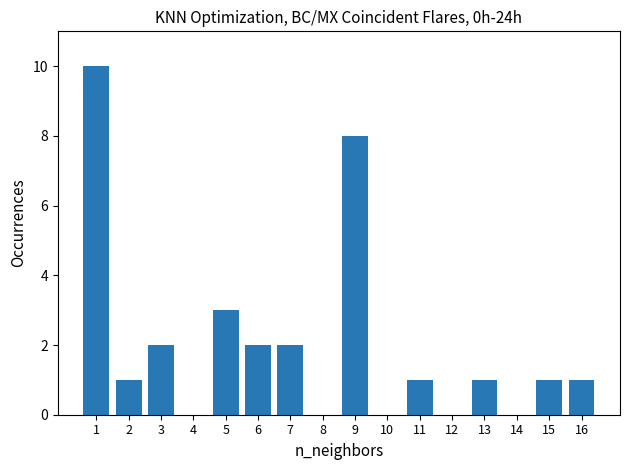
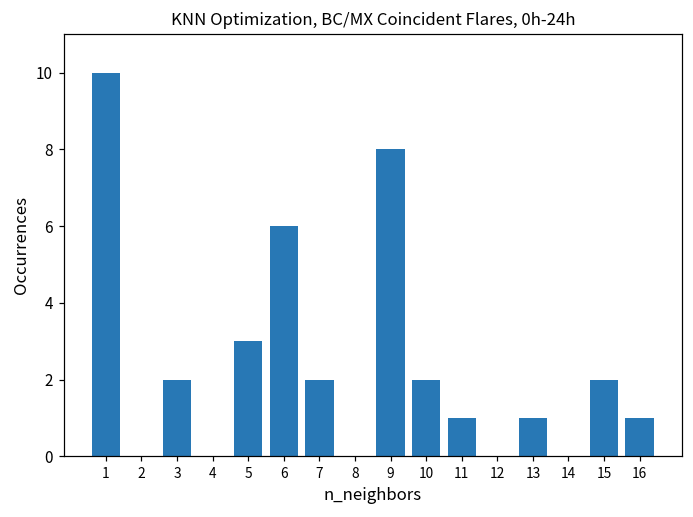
2: 1 -> 0
6: 2 -> 6
10: 0 -> 2
15: 1 -> 2
